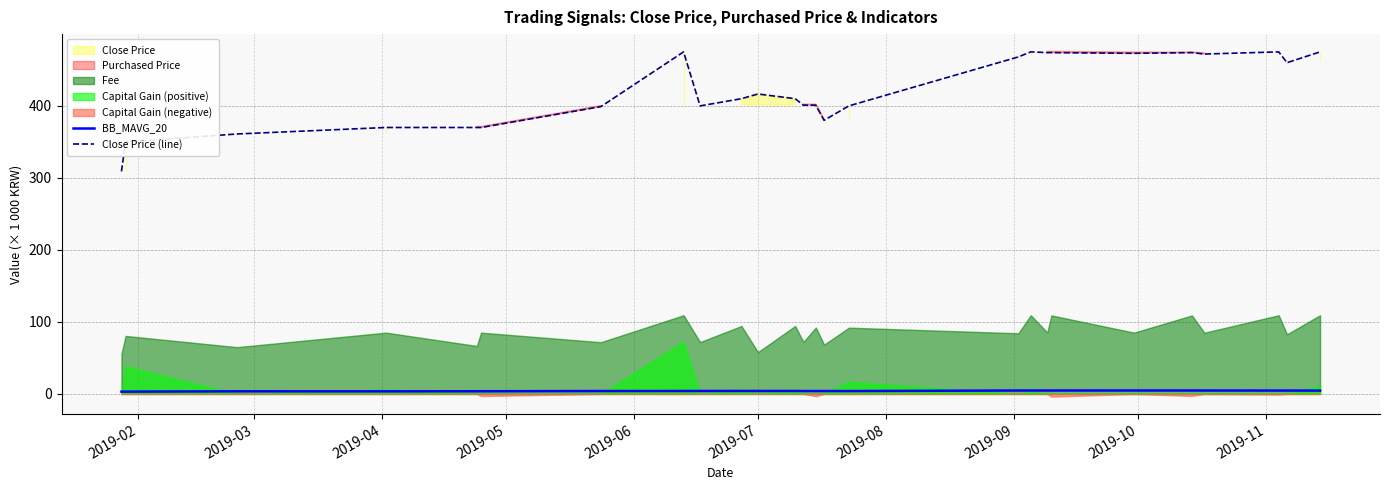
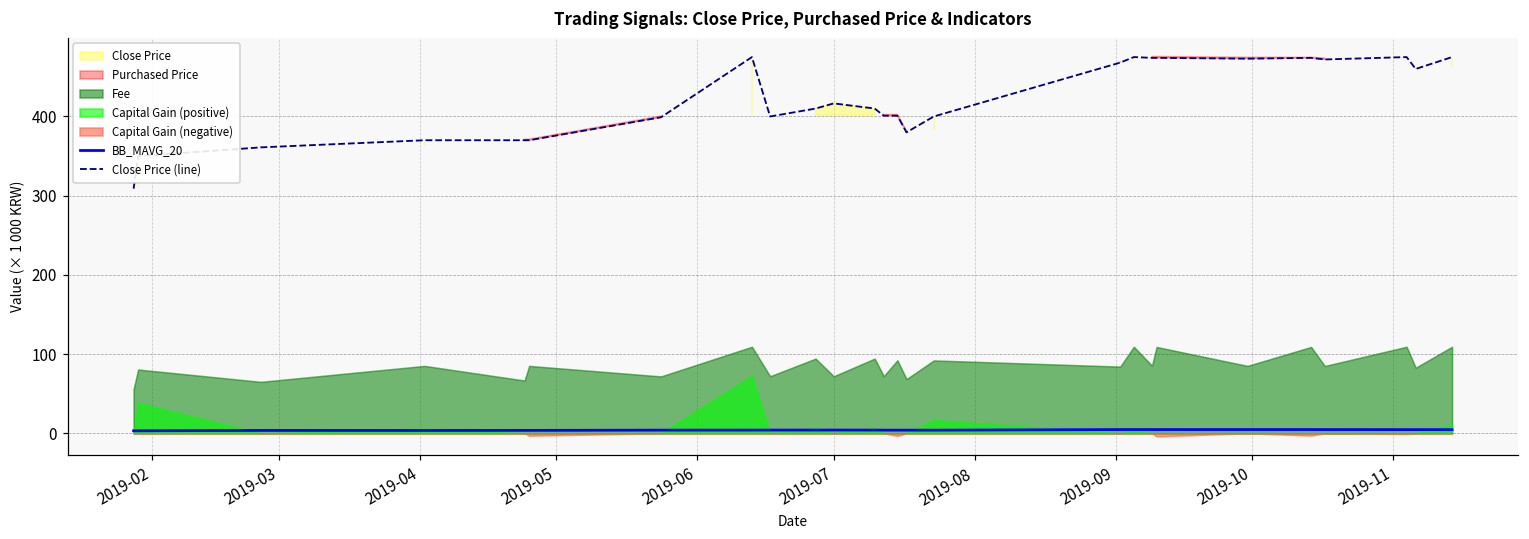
Fee, 2019-07: 60 -> 70
